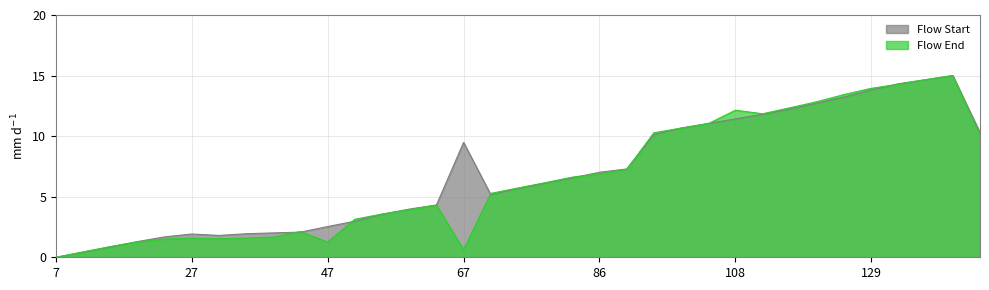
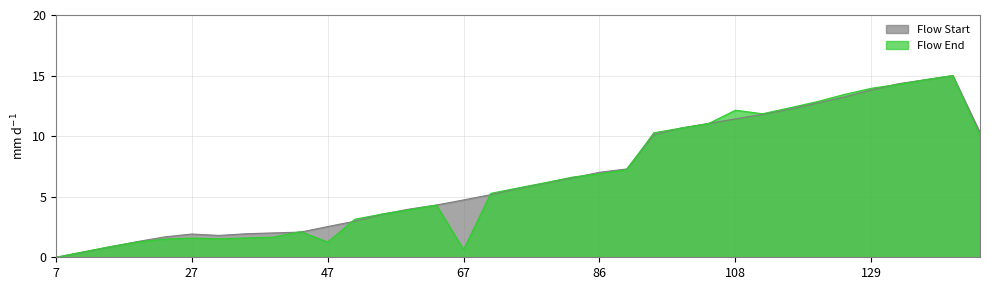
Flow Start, 67: 9.5 -> 4.7
